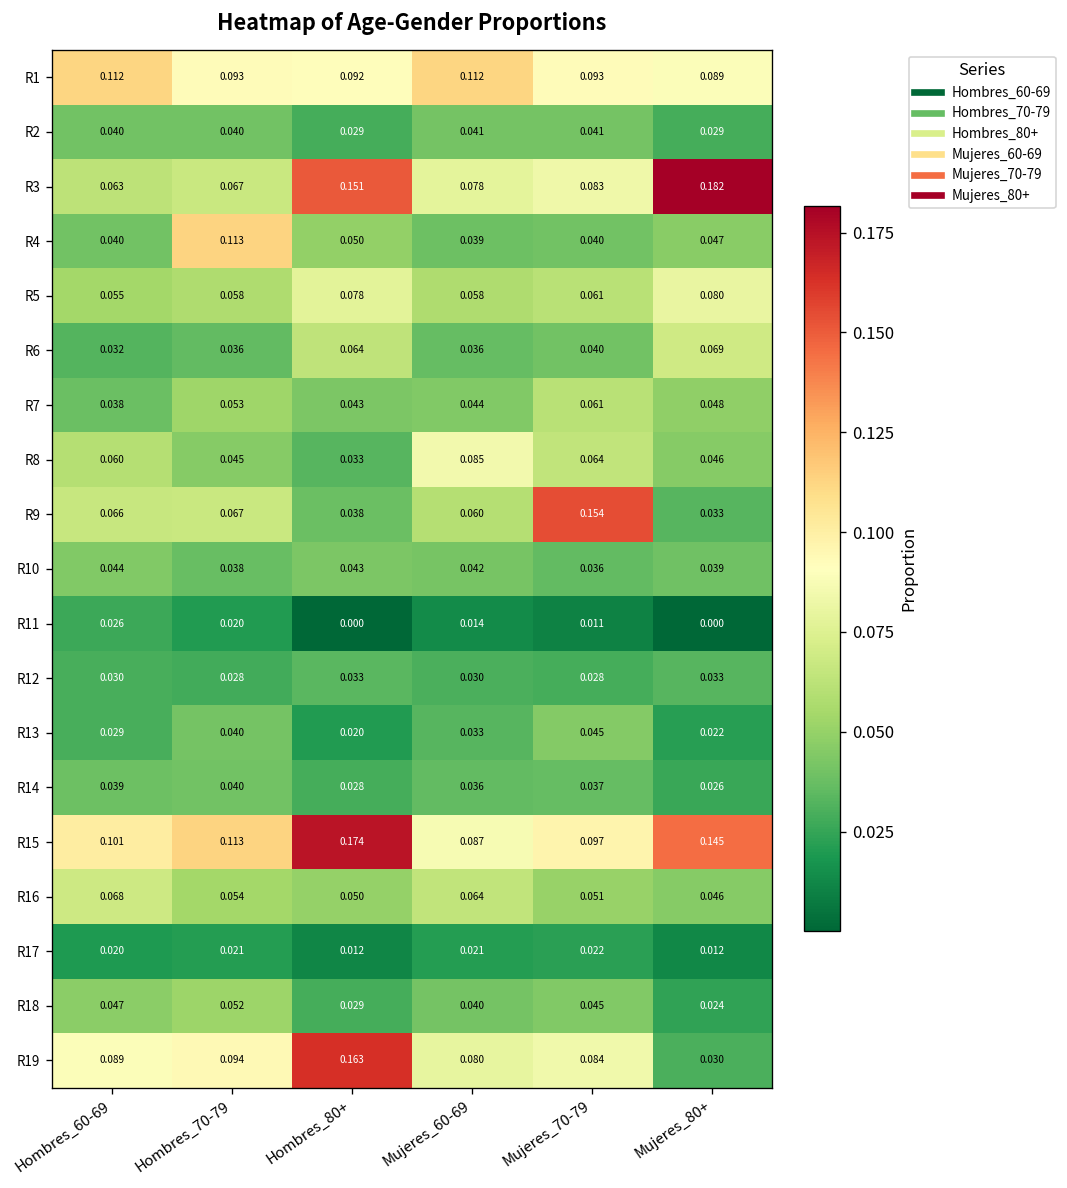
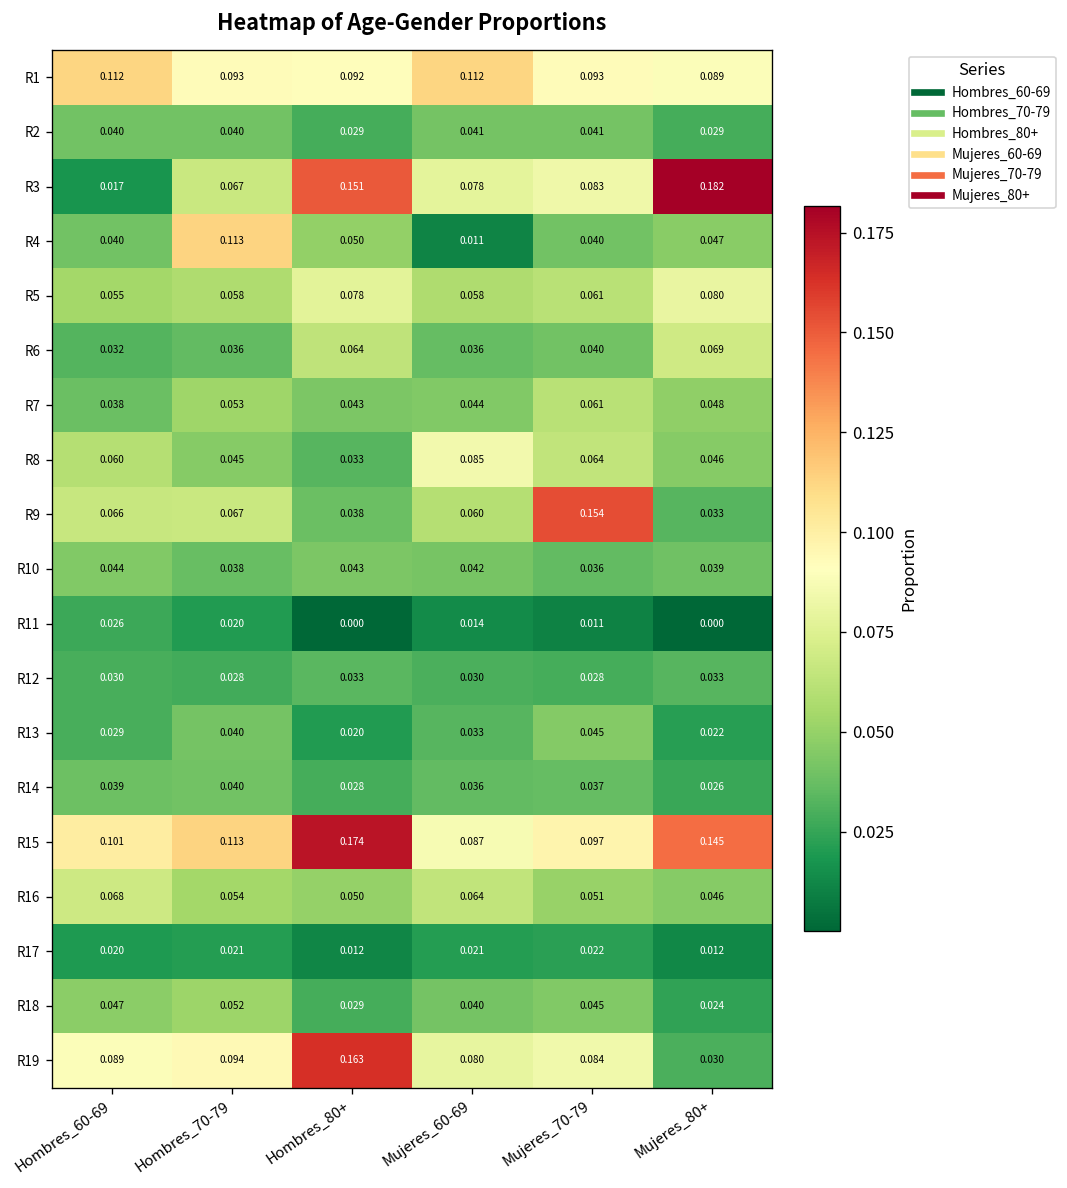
R3, Hombres_60-69: 0.063 -> 0.017
R4, Mujeres_60-69: 0.039 -> 0.011
